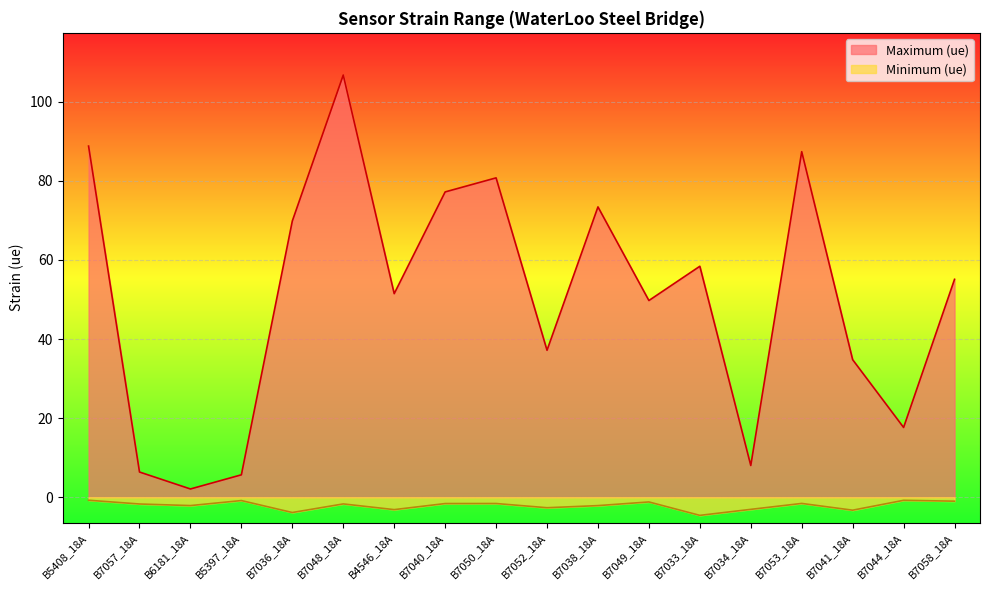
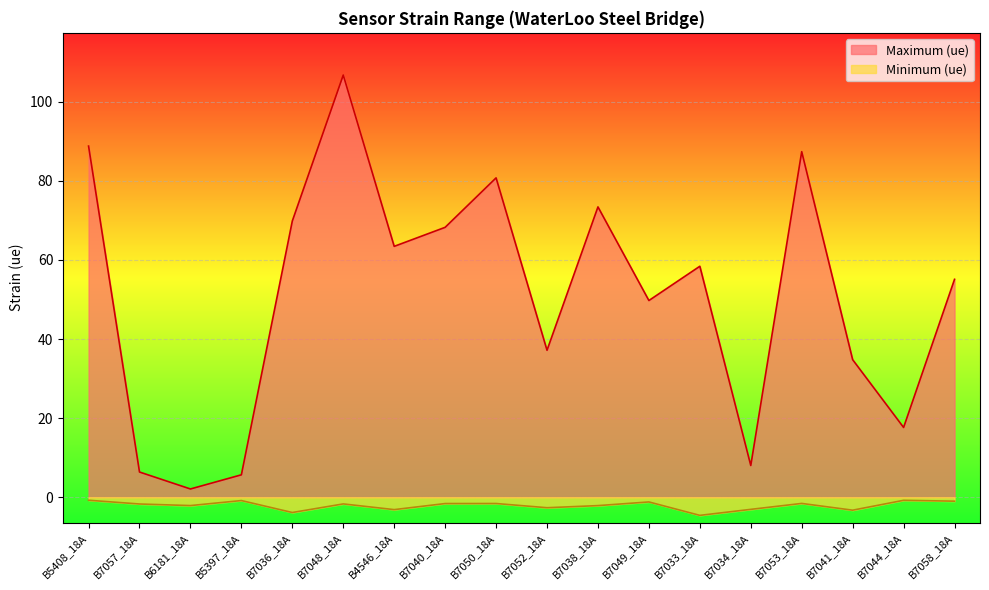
Maximum (ue), B4546_18A: 51 -> 63
Maximum (ue), B7040_18A: 77 -> 68
